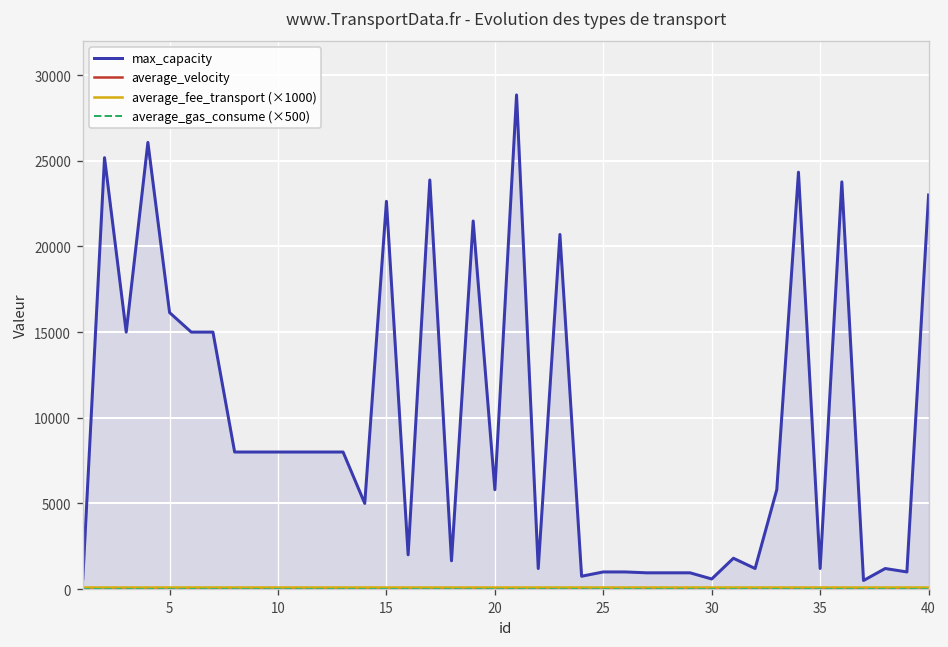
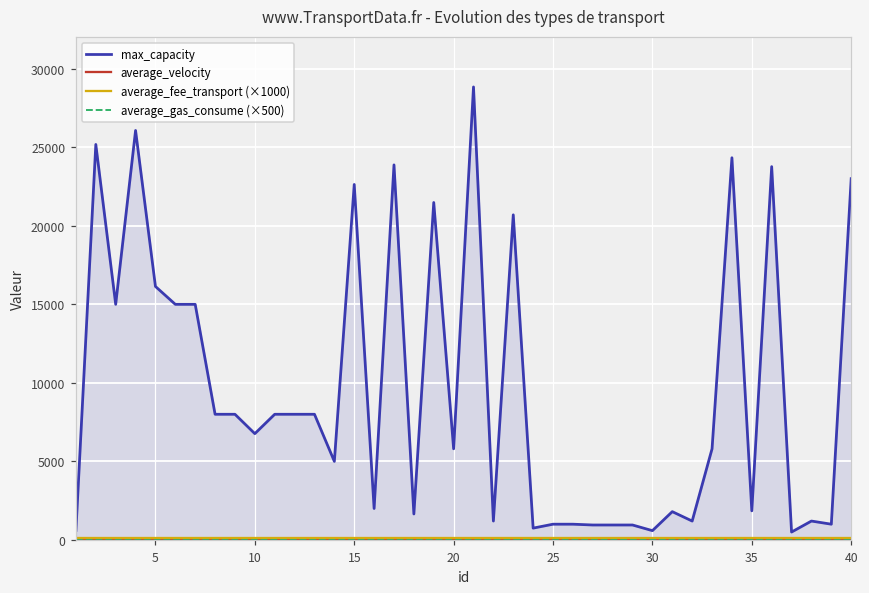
max_capacity, 10: 8000 -> 6800
max_capacity, 35: 1200 -> 1900
